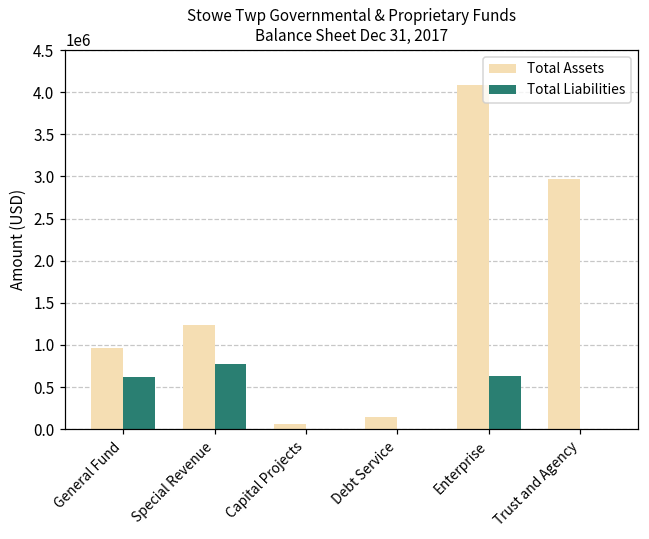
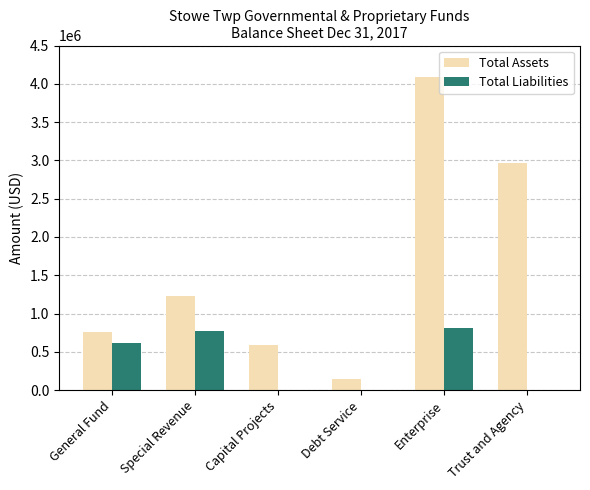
Total Assets, General Fund: 1000000 -> 800000
Total Assets, Capital Projects: 100000 -> 600000
Total Liabilities, Enterprise: 600000 -> 800000
